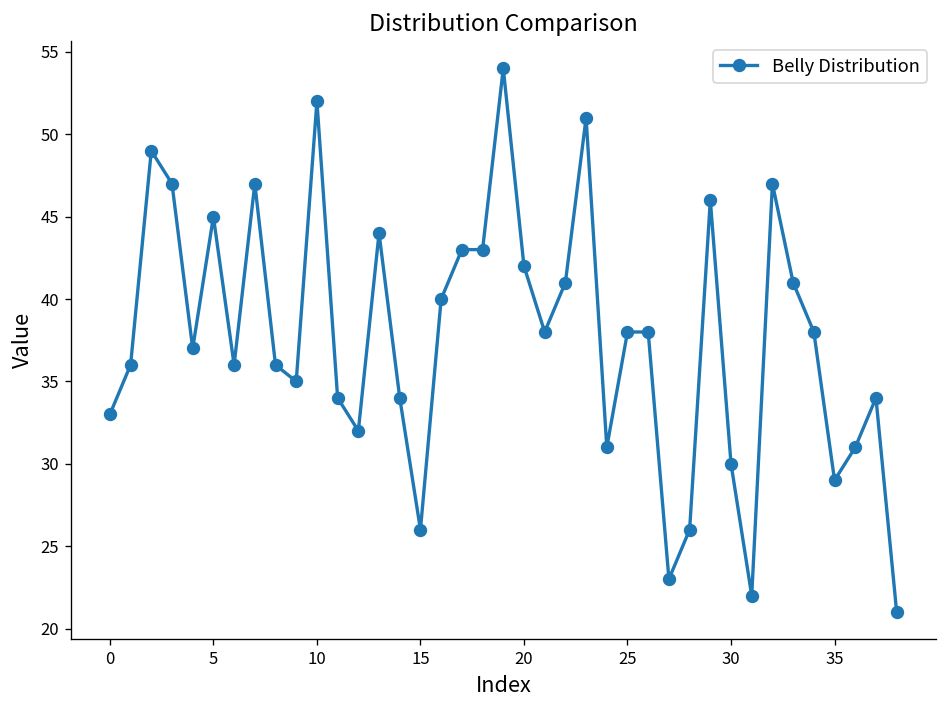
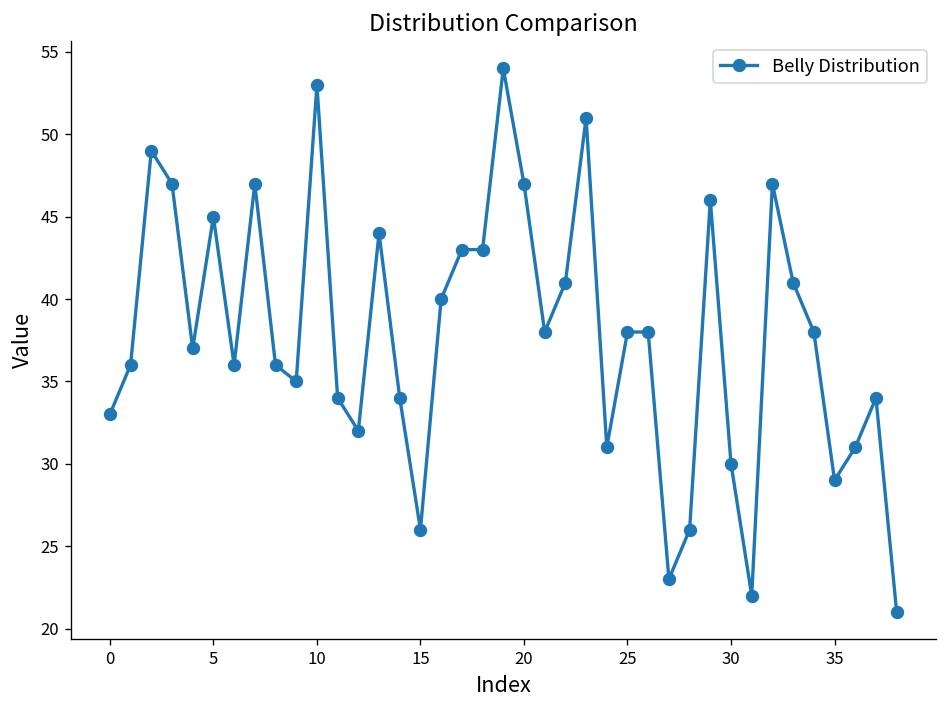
10: 52 -> 53
20: 42 -> 47
